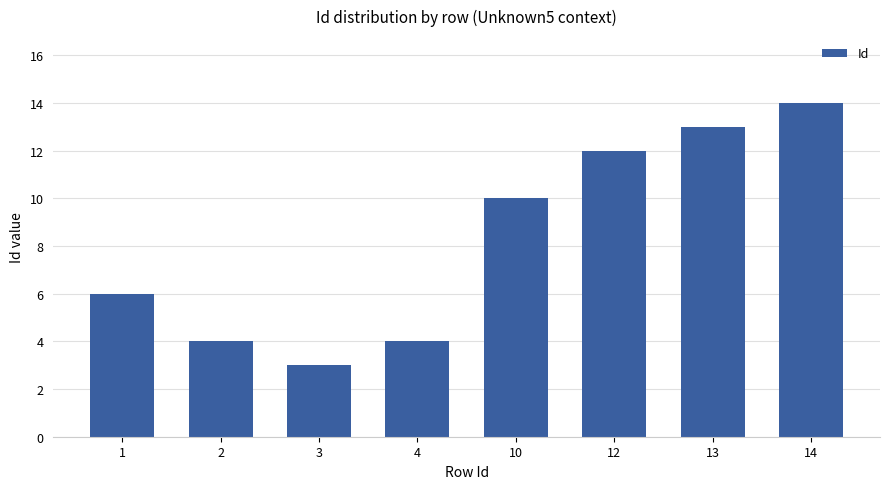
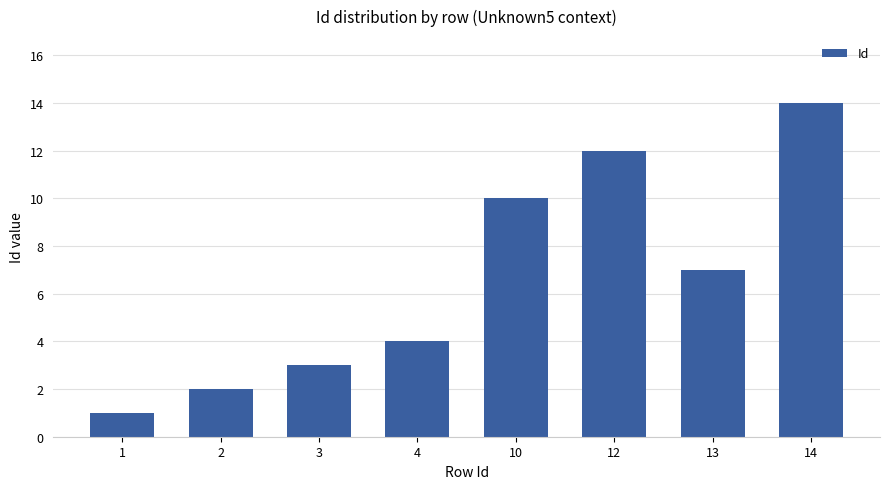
1: 6 -> 1
2: 4 -> 2
13: 13 -> 7
